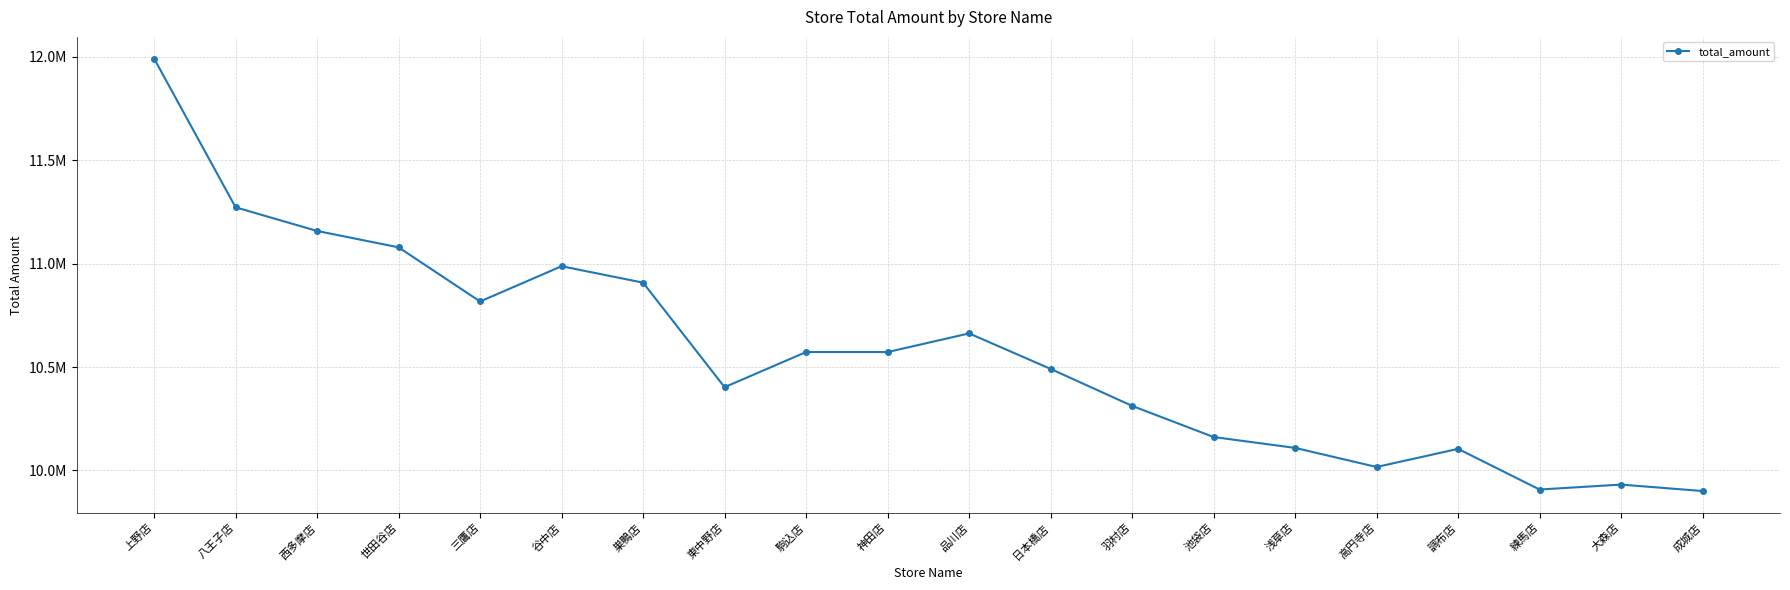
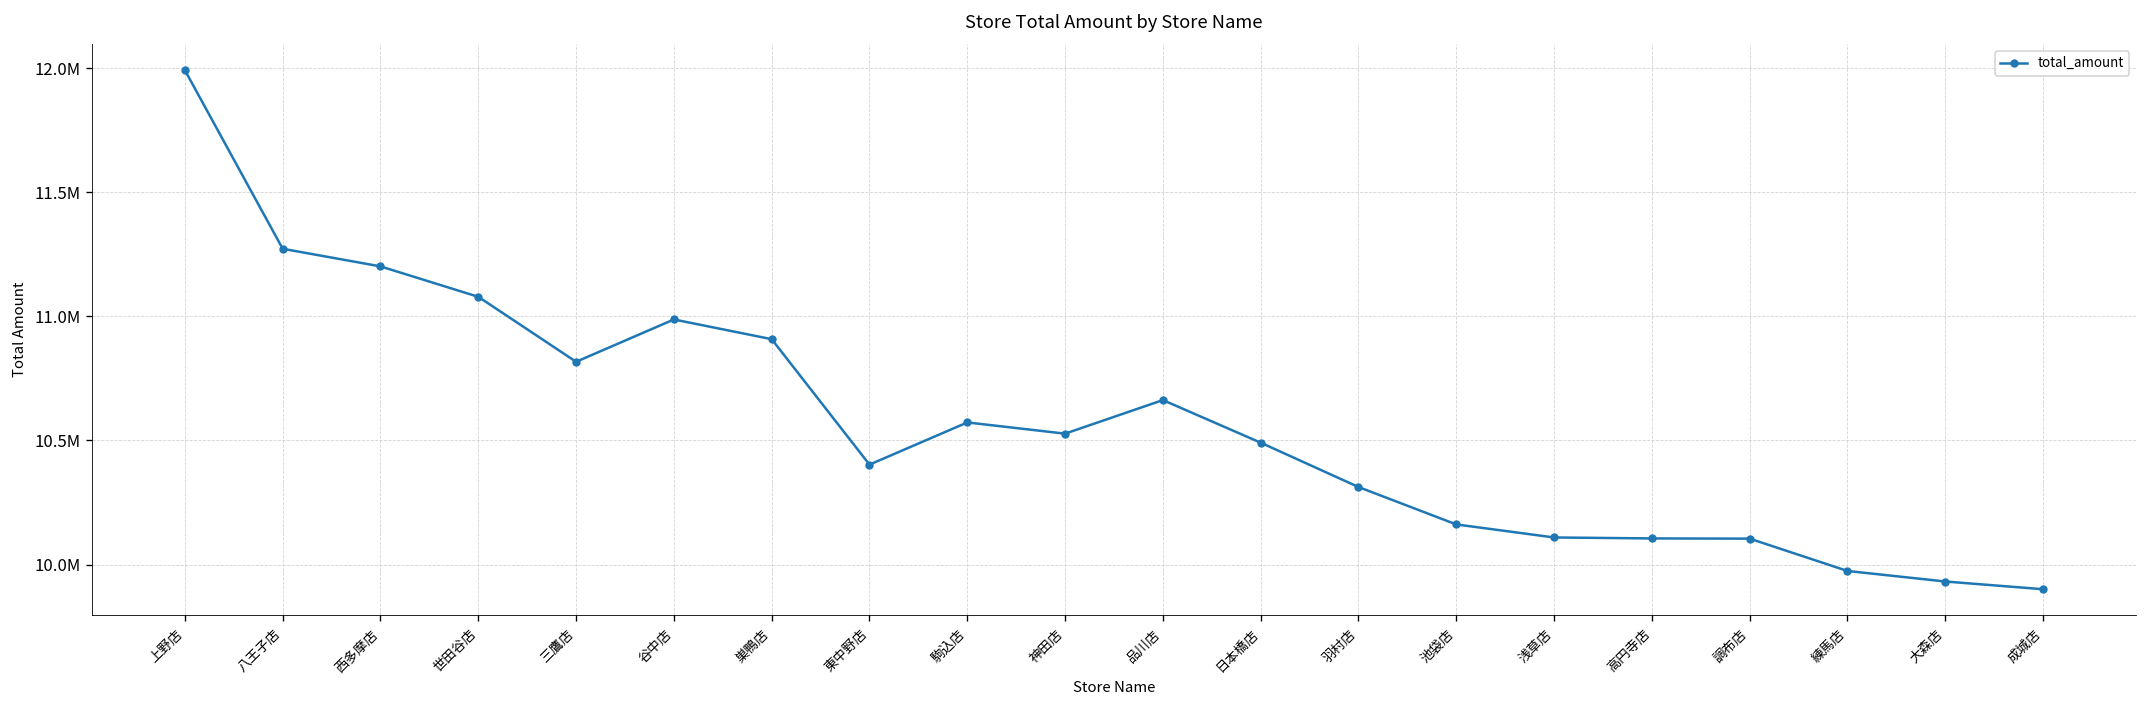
西多摩店: 11160000 -> 11200000
神田店: 10570000 -> 10530000
高円寺店: 10020000 -> 10110000
練馬店: 9910000 -> 9970000
